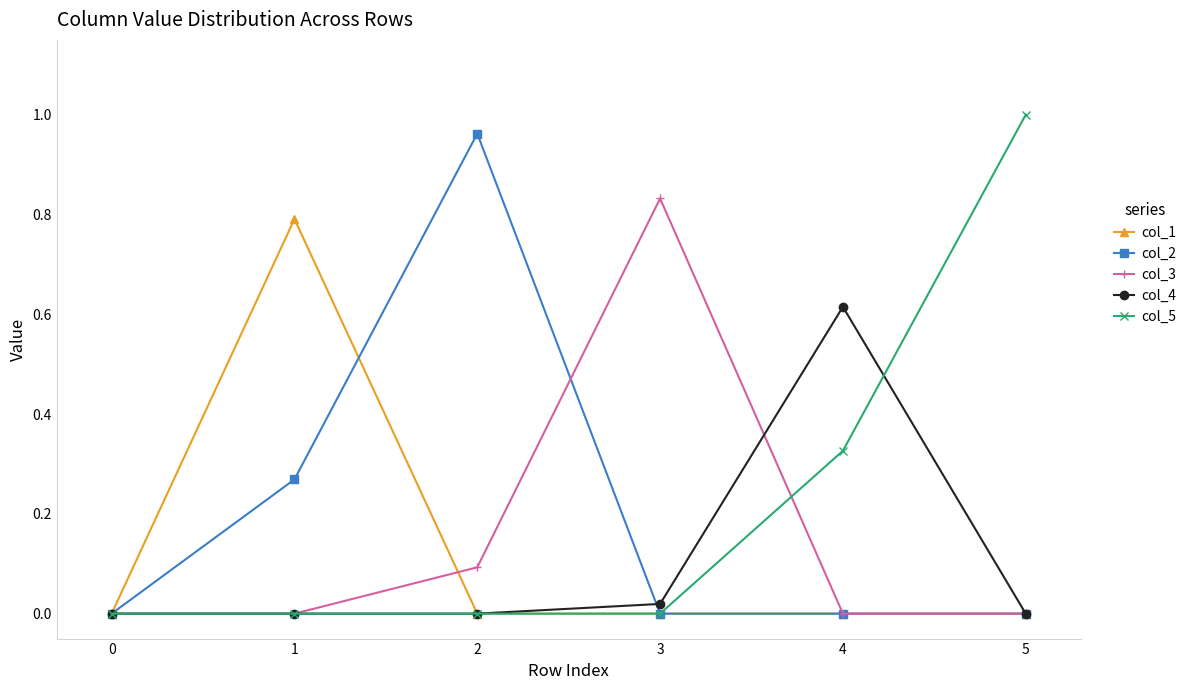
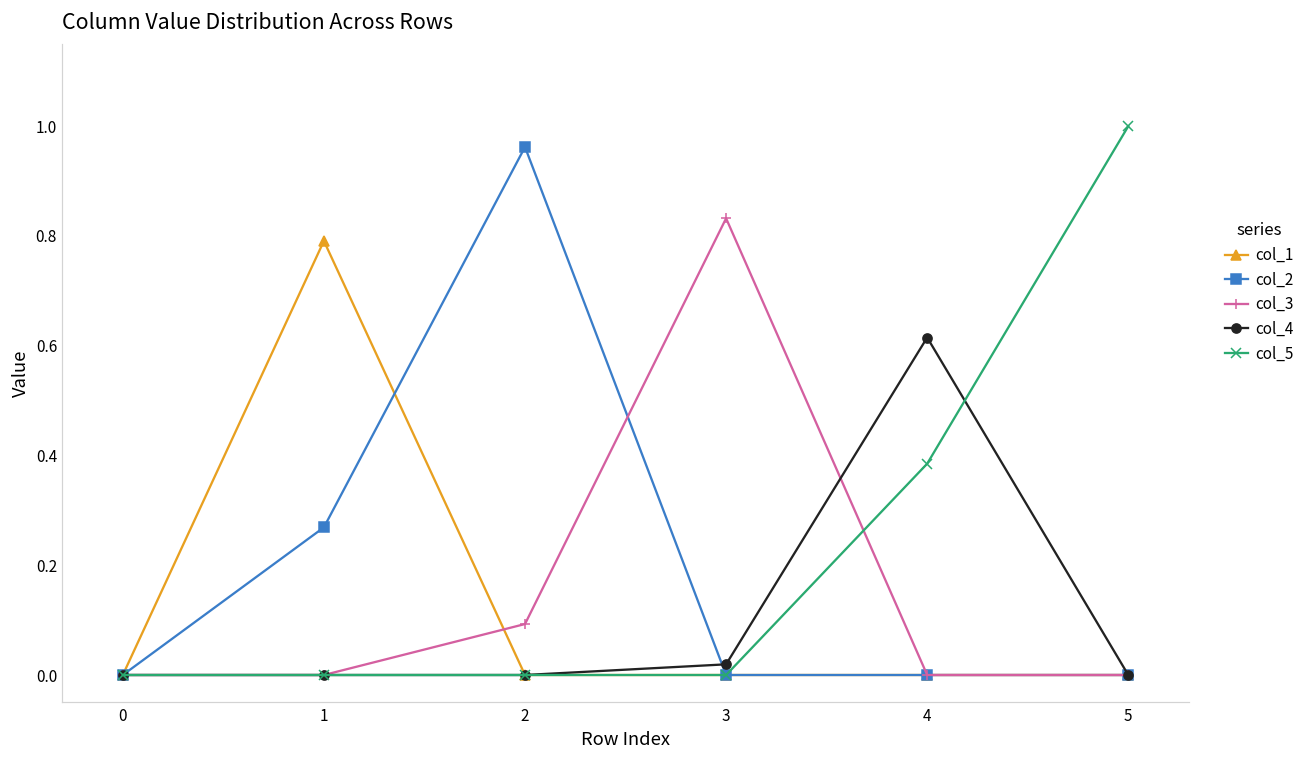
col_5, 4: 0.33 -> 0.39
